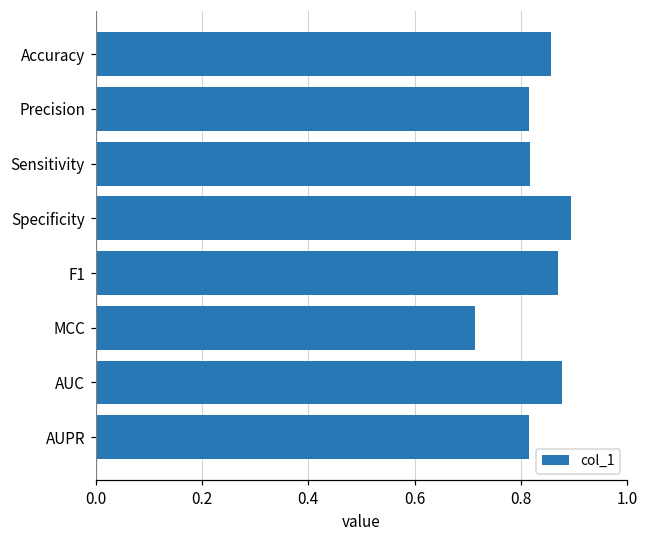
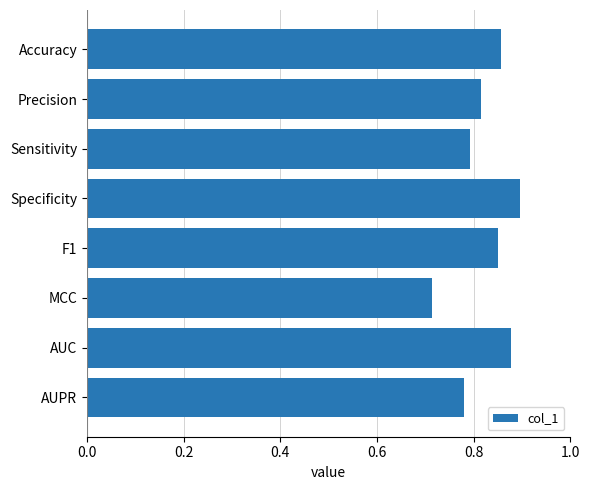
Sensitivity: 0.82 -> 0.79
F1: 0.87 -> 0.85
AUPR: 0.82 -> 0.78
